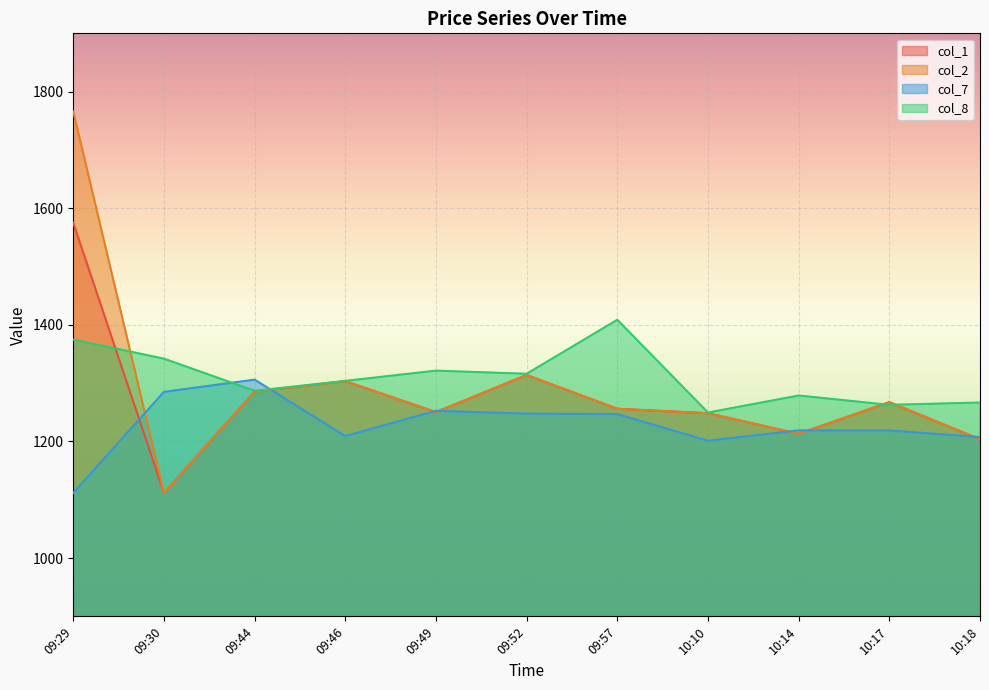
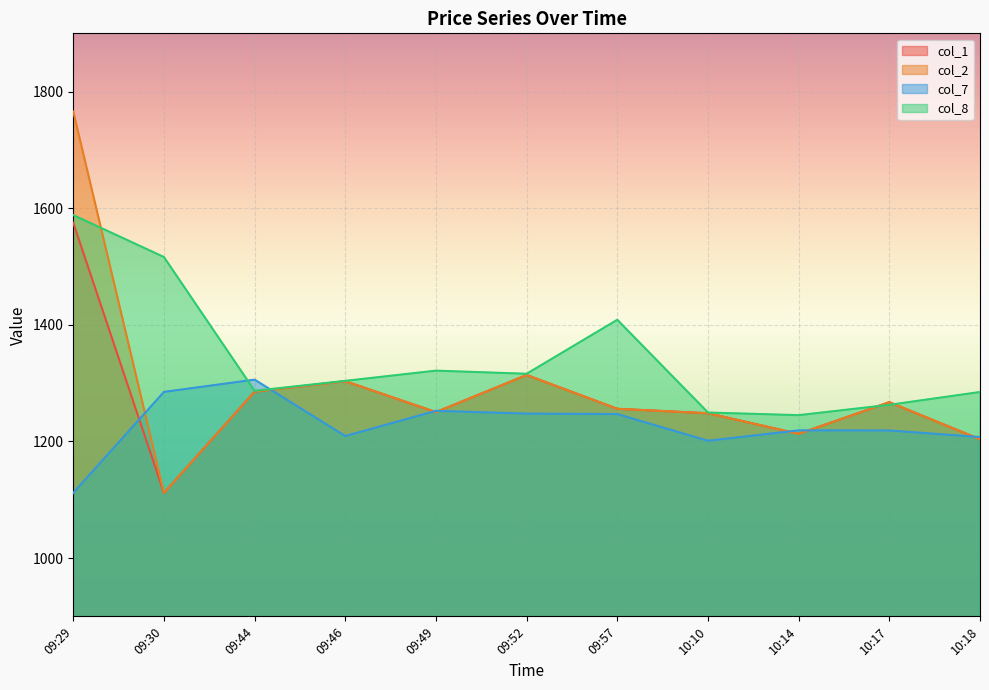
col_8, 09:29: 1370 -> 1590
col_8, 09:30: 1340 -> 1520
col_8, 10:14: 1280 -> 1250
col_8, 10:18: 1270 -> 1280
